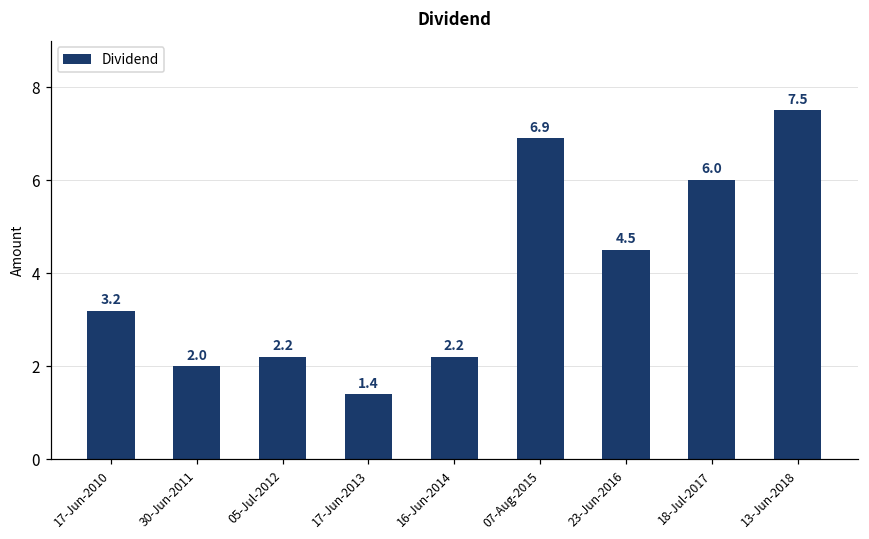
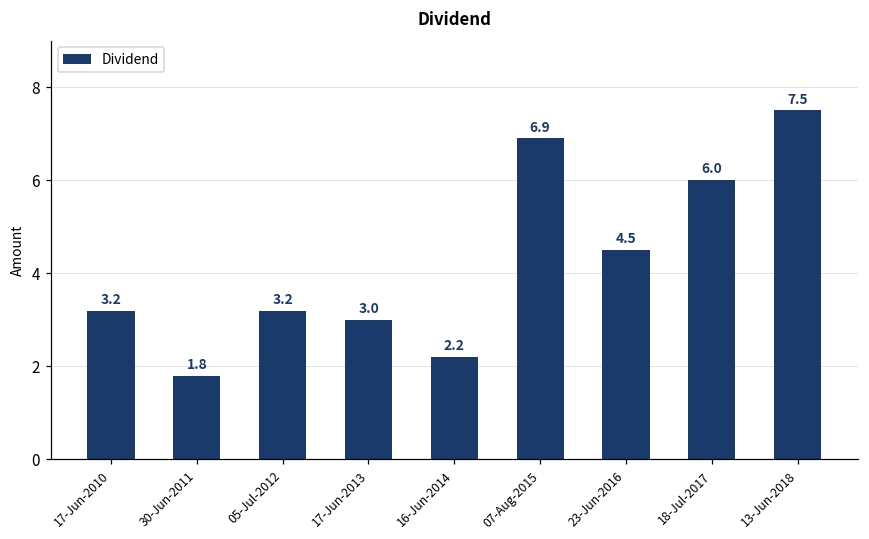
30-Jun-2011: 2.0 -> 1.8
05-Jul-2012: 2.2 -> 3.2
17-Jun-2013: 1.4 -> 3.0
